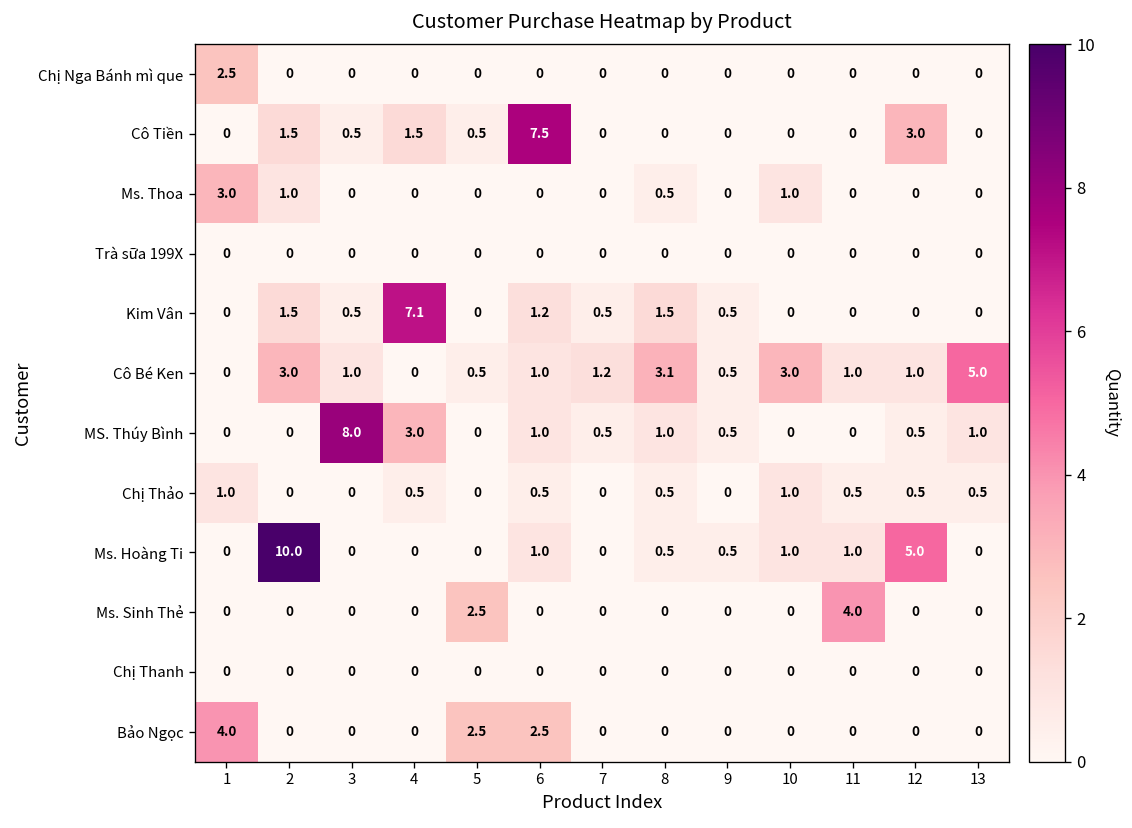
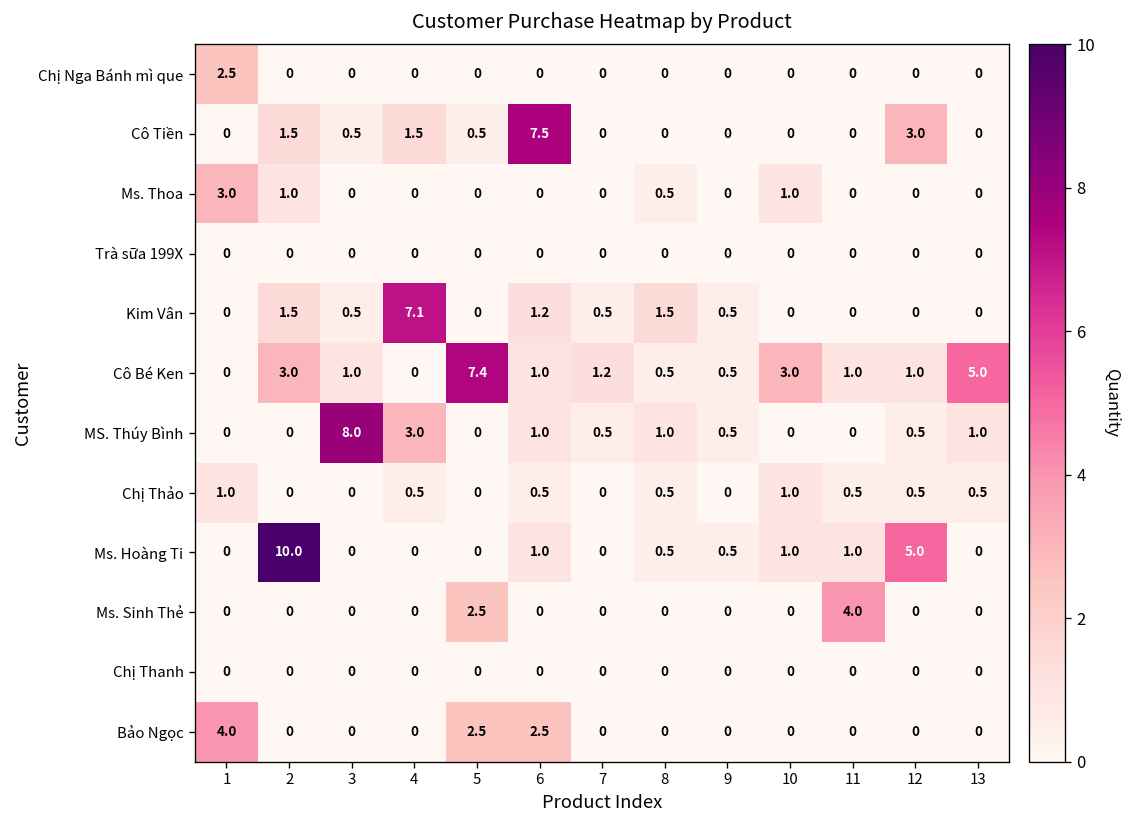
Cô Bé Ken, 5: 0.5 -> 7.4
Cô Bé Ken, 8: 3.1 -> 0.5
